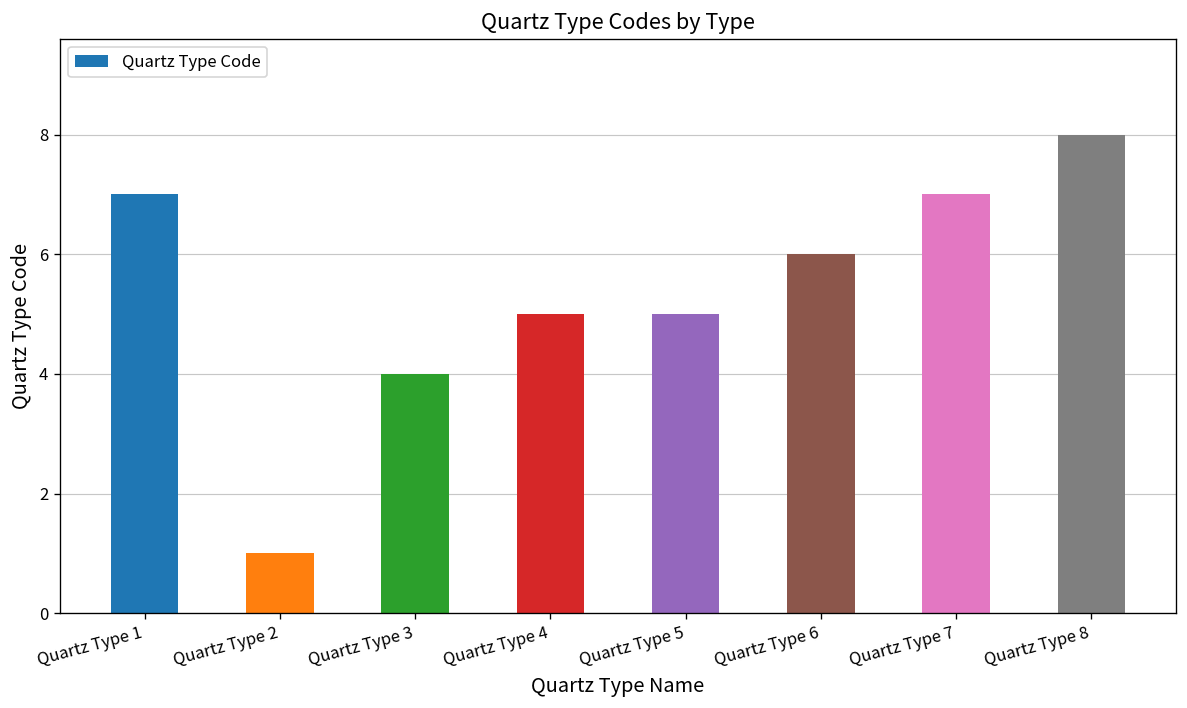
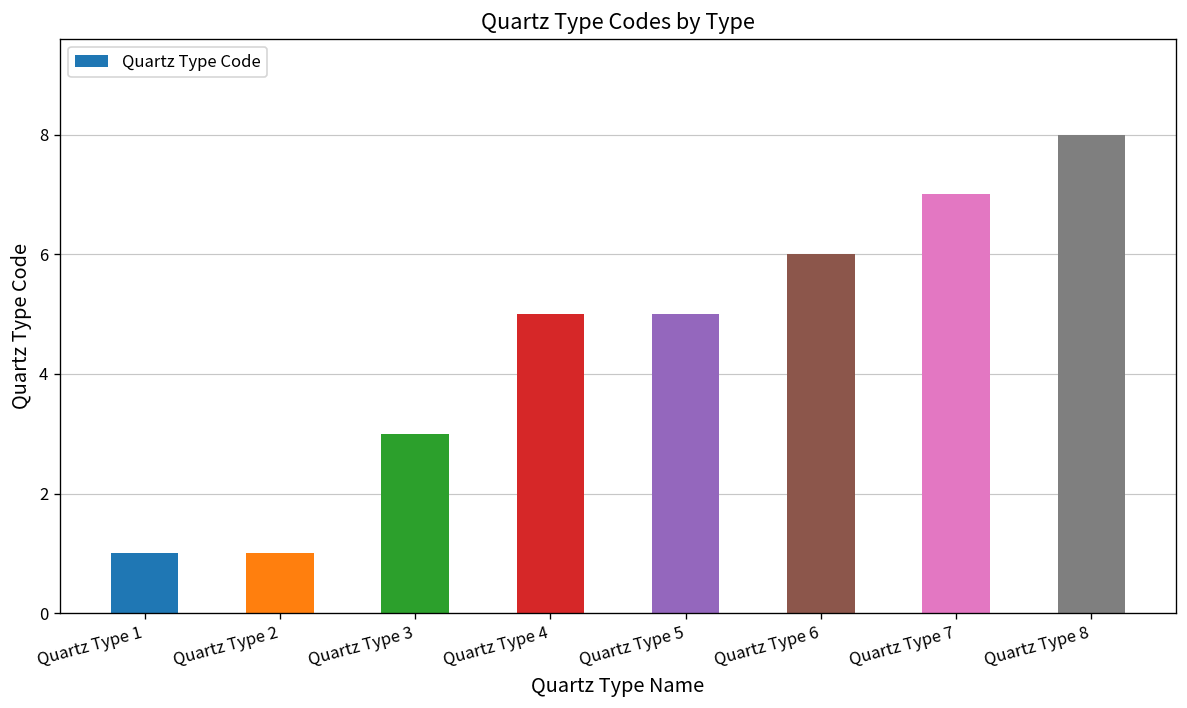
Quartz Type 1: 7 -> 1
Quartz Type 3: 4 -> 3
